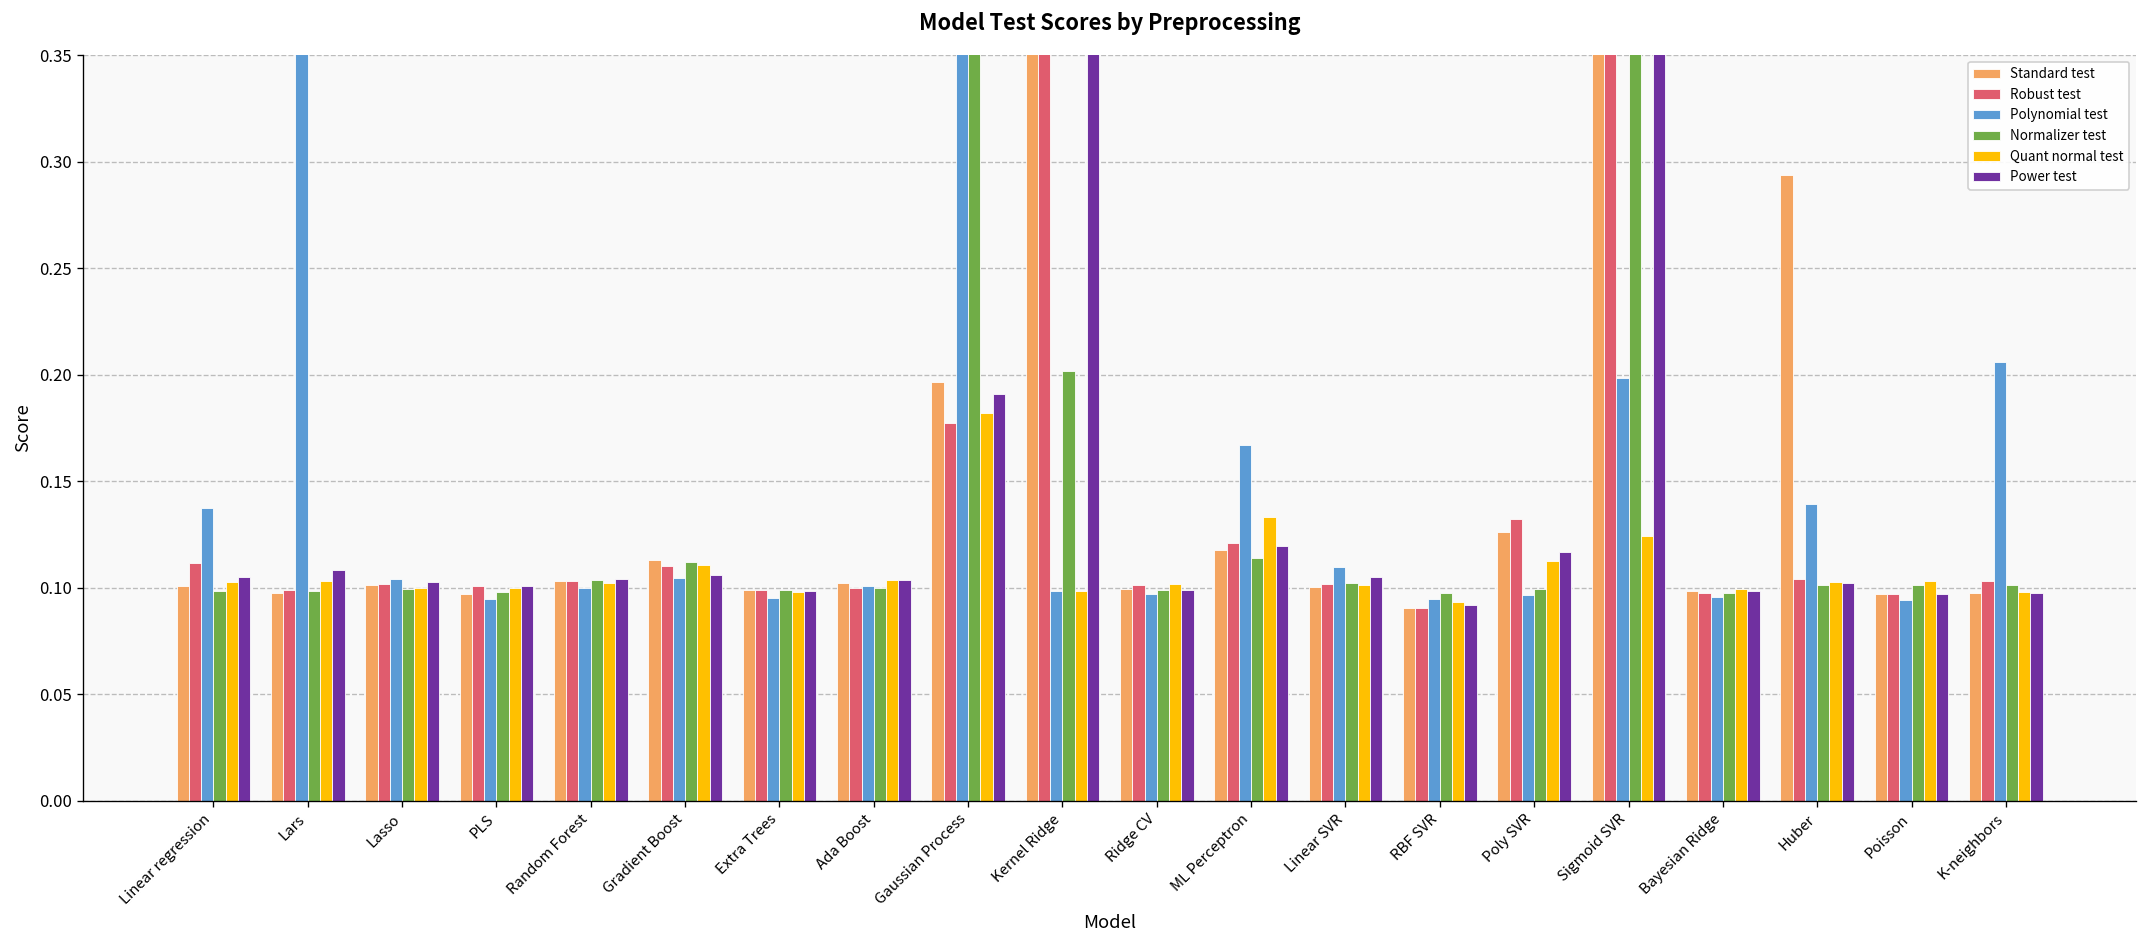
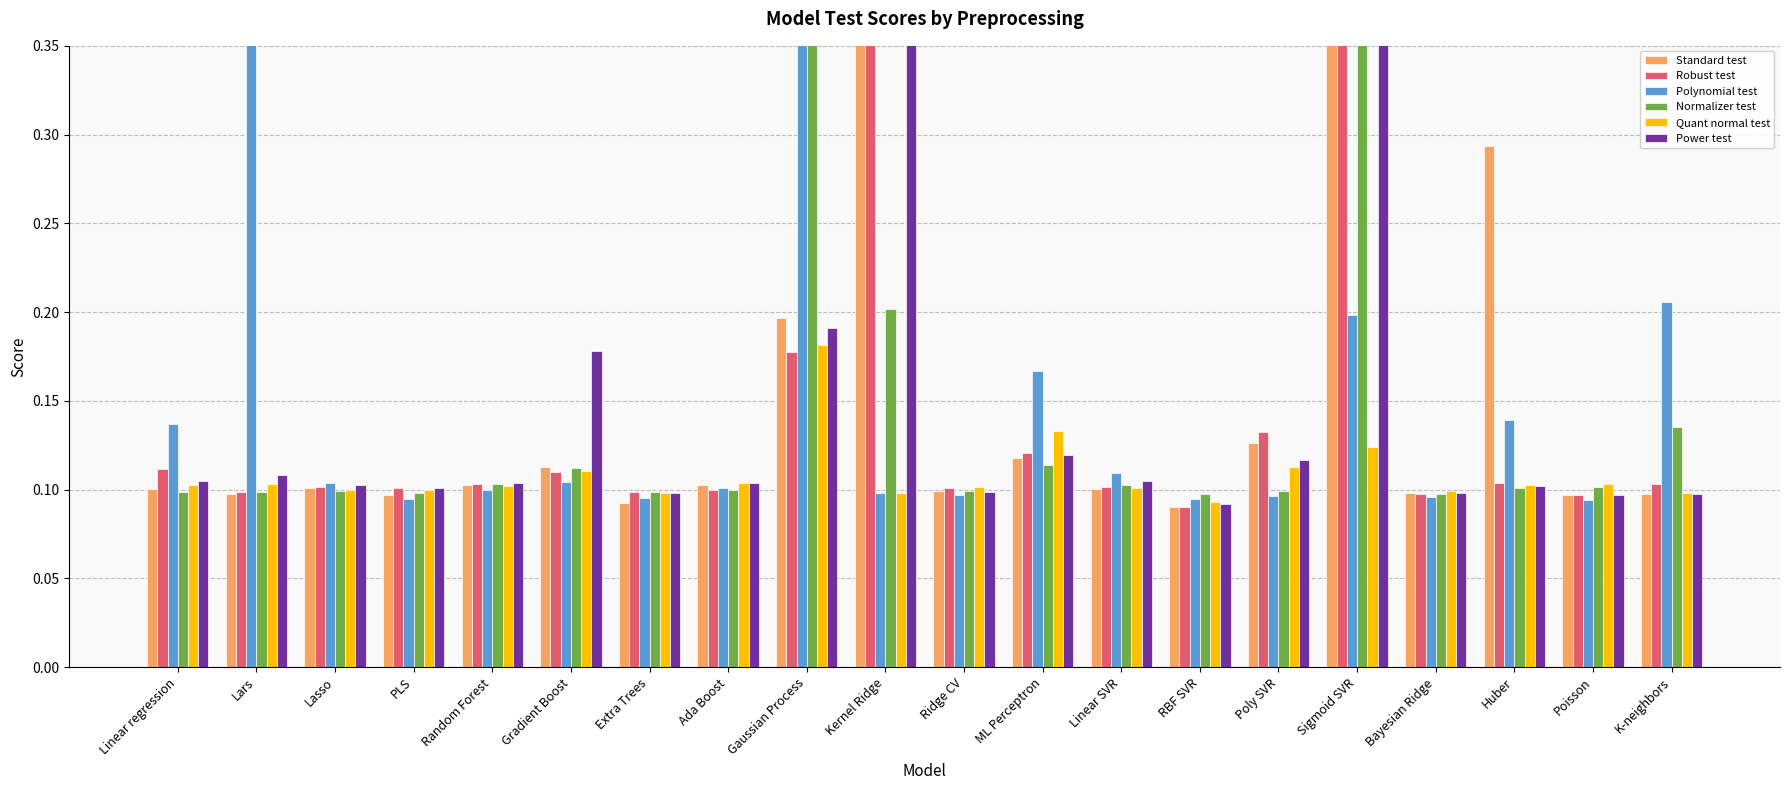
Power test, Gradient Boost: 0.106 -> 0.178
Standard test, Extra Trees: 0.099 -> 0.092
Normalizer test, K-neighbors: 0.101 -> 0.135
